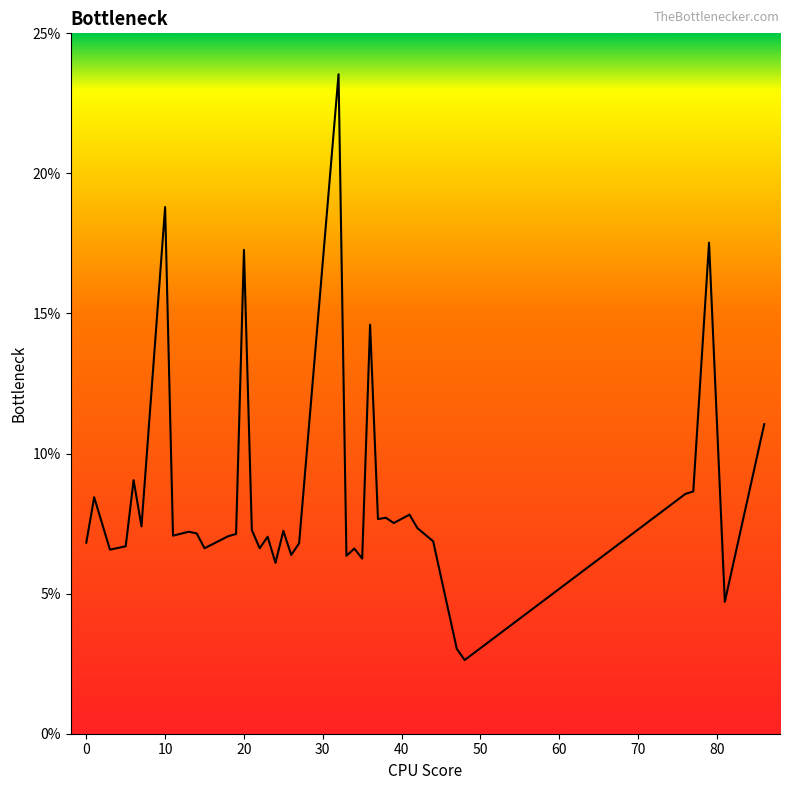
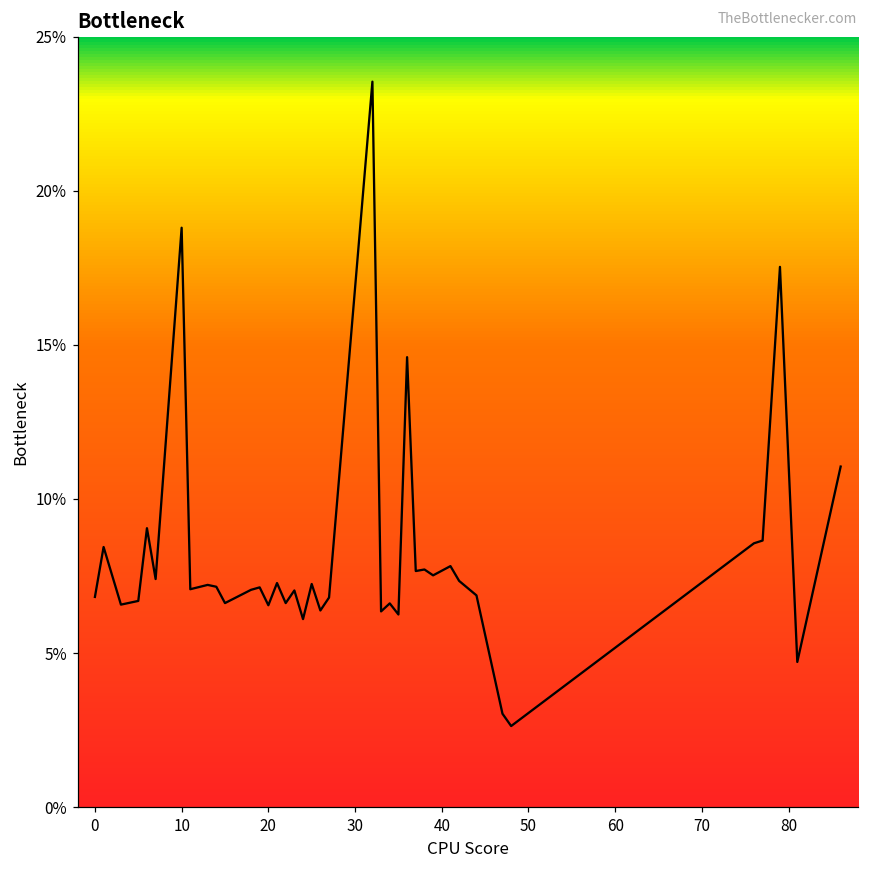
20: 17.3% -> 6.6%
